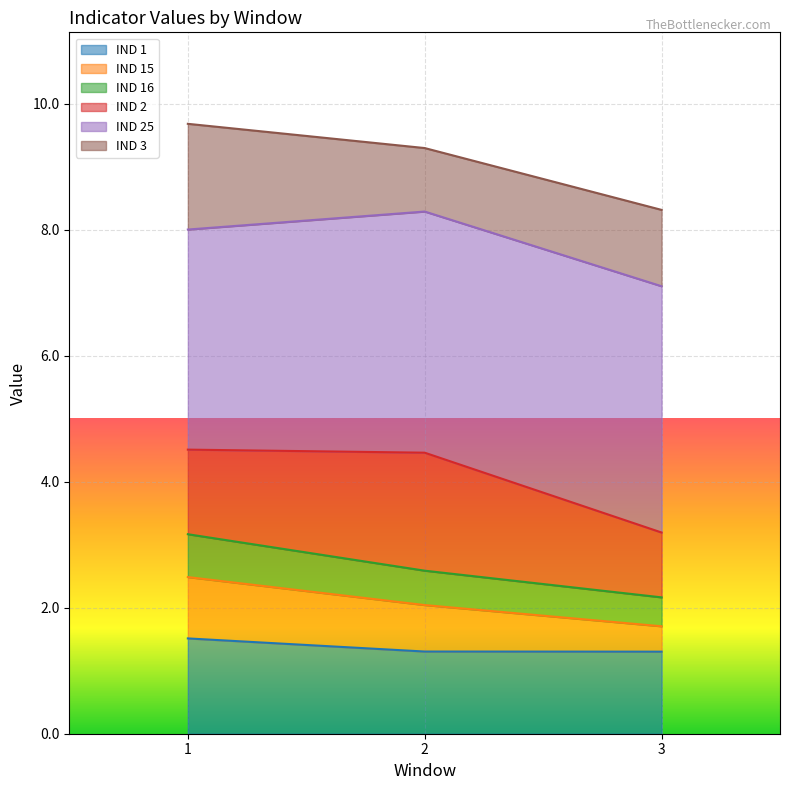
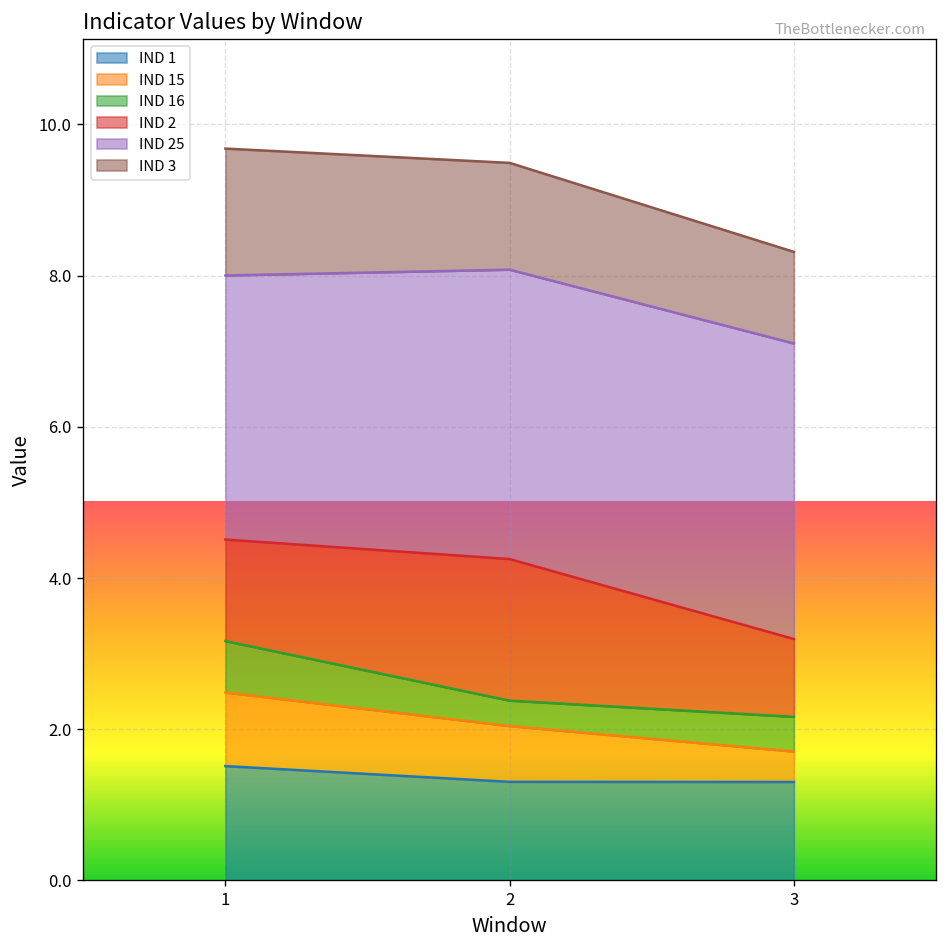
IND 16, 2: 0.5 -> 0.3
IND 3, 2: 1.0 -> 1.4
